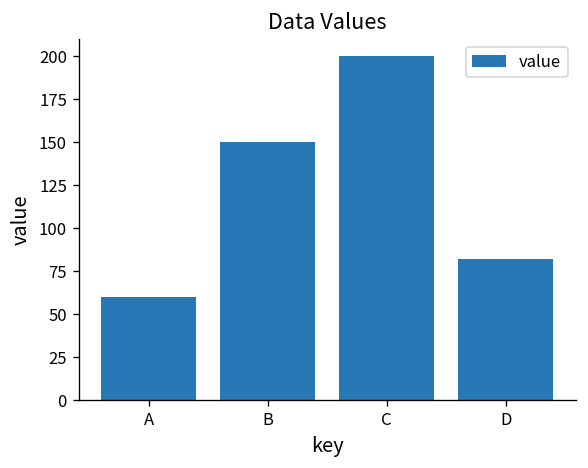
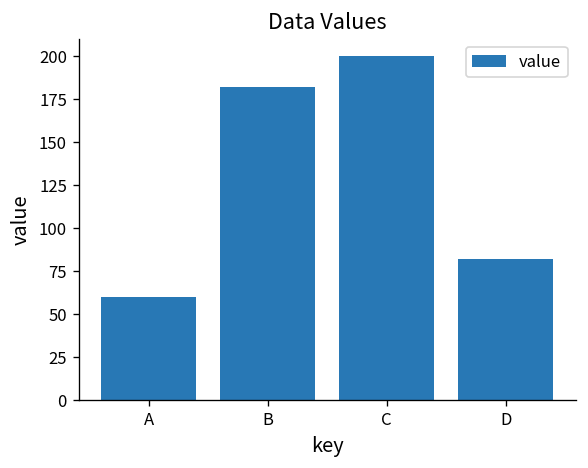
B: 150 -> 182
